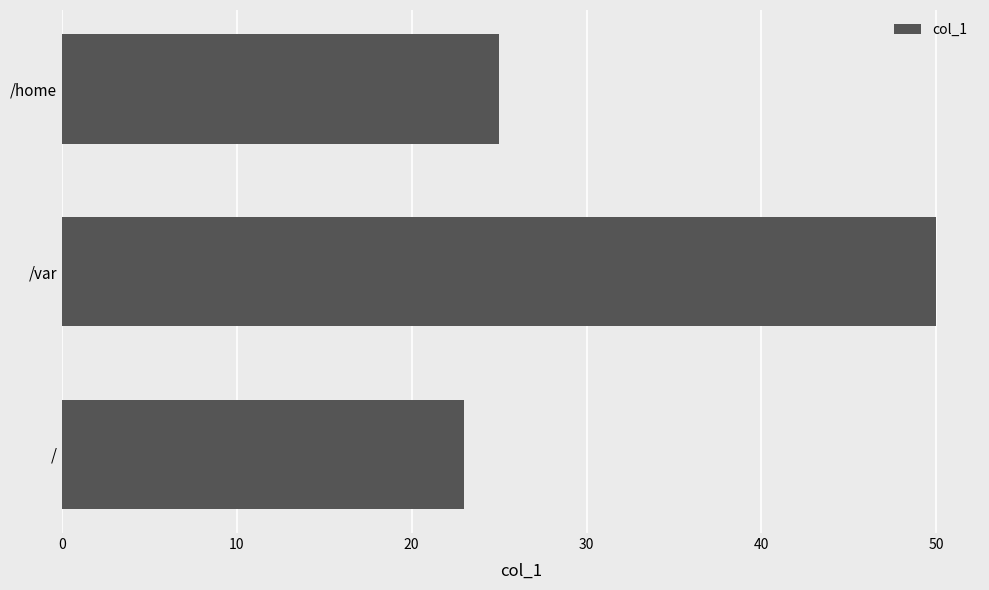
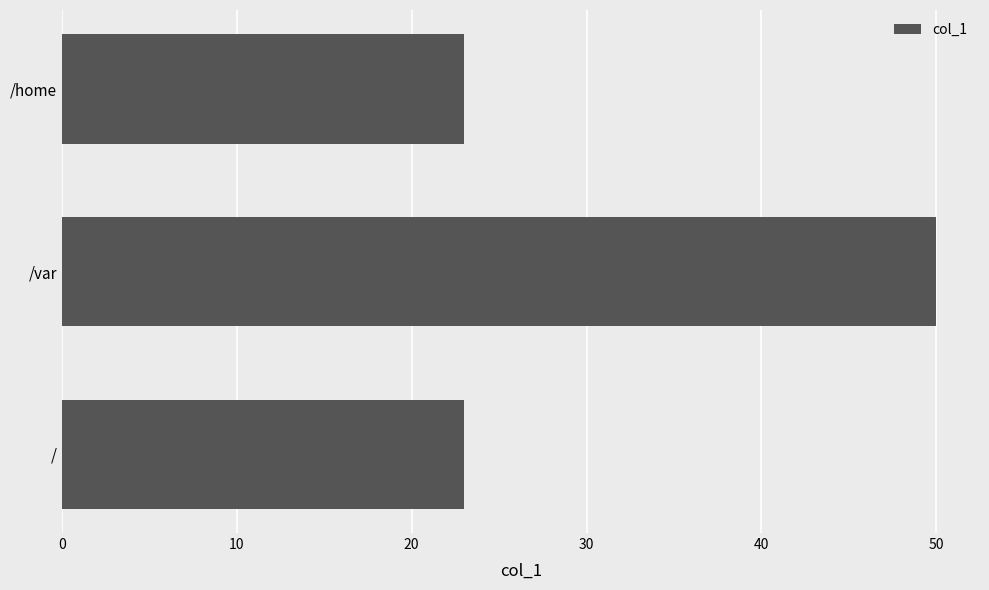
/home: 25 -> 23
